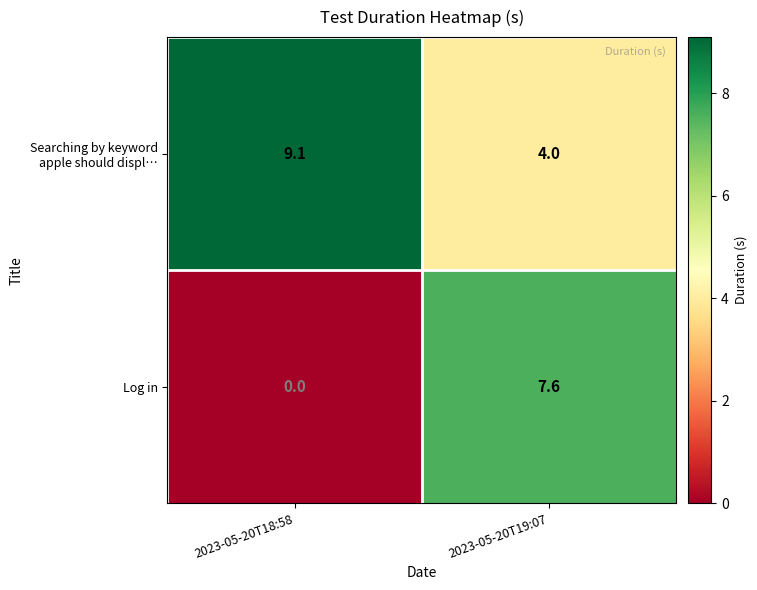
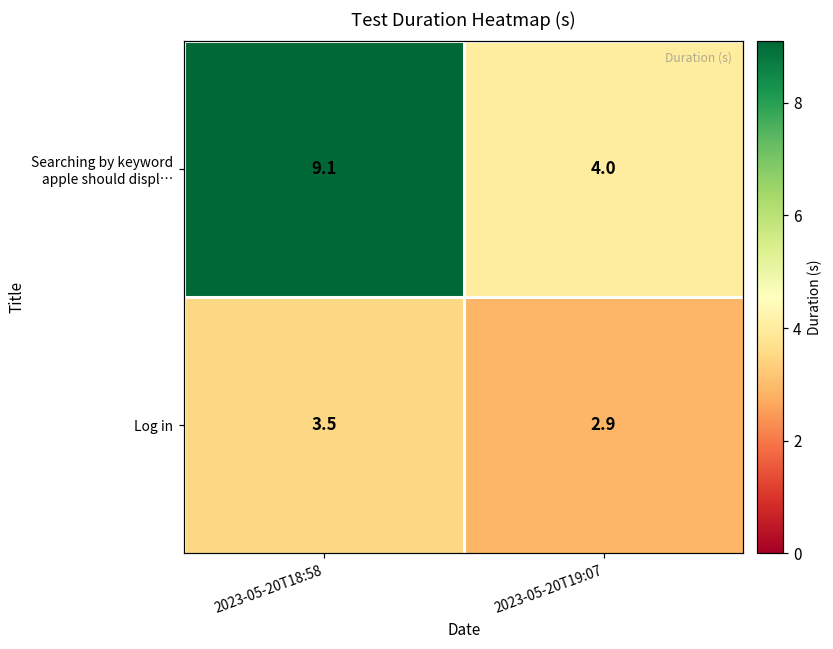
Log in, 2023-05-20T18:58: 0.0 -> 3.5
Log in, 2023-05-20T19:07: 7.6 -> 2.9
